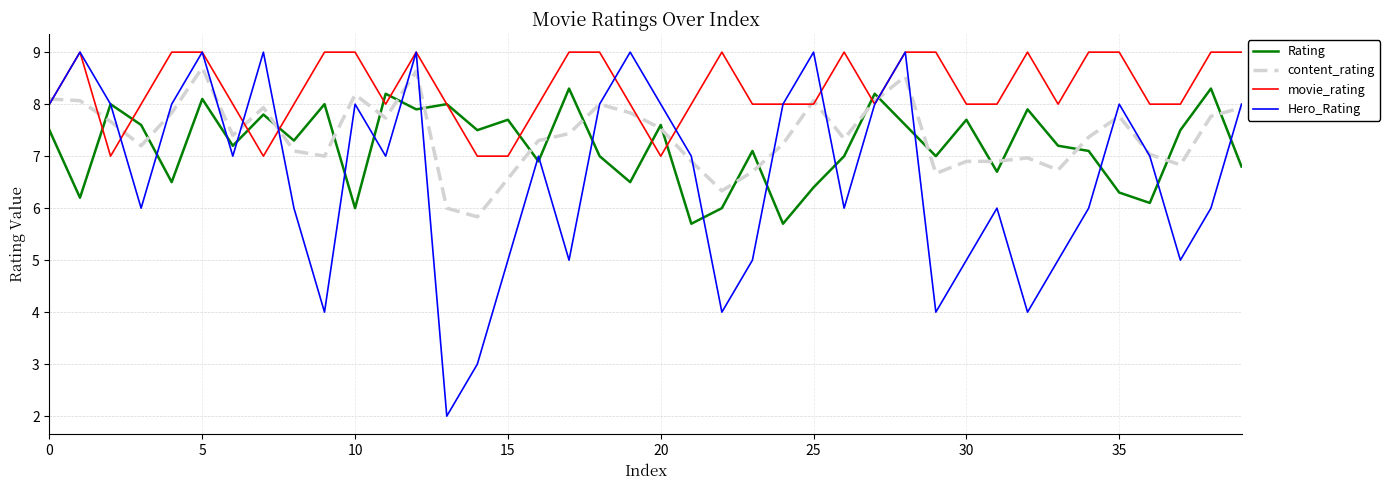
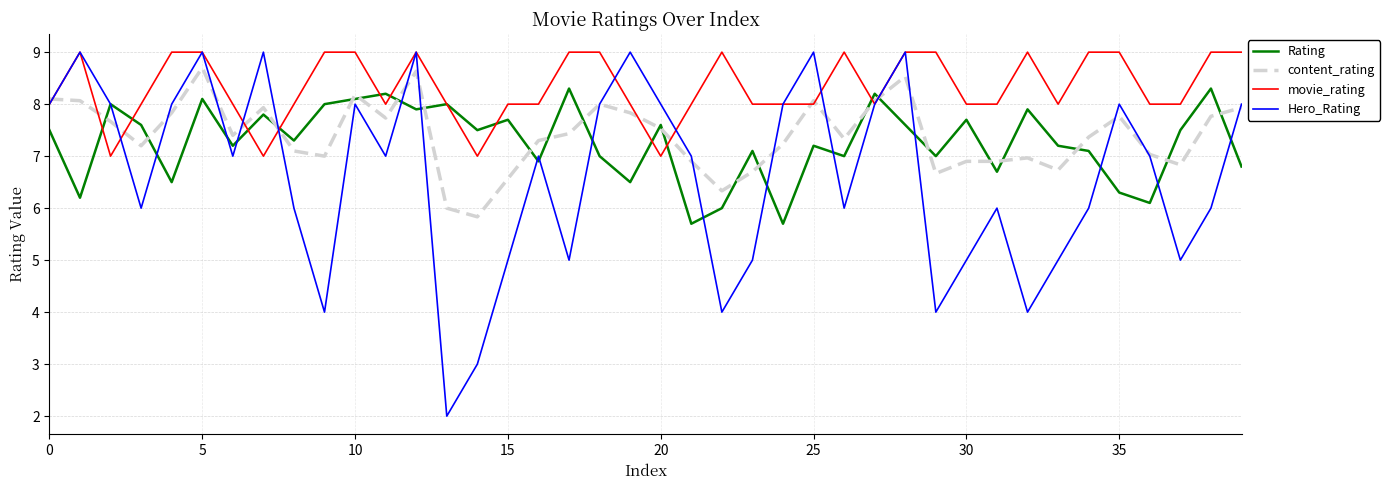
Rating, 10: 6.0 -> 8.1
movie_rating, 15: 7 -> 8
Rating, 25: 6.4 -> 7.2
